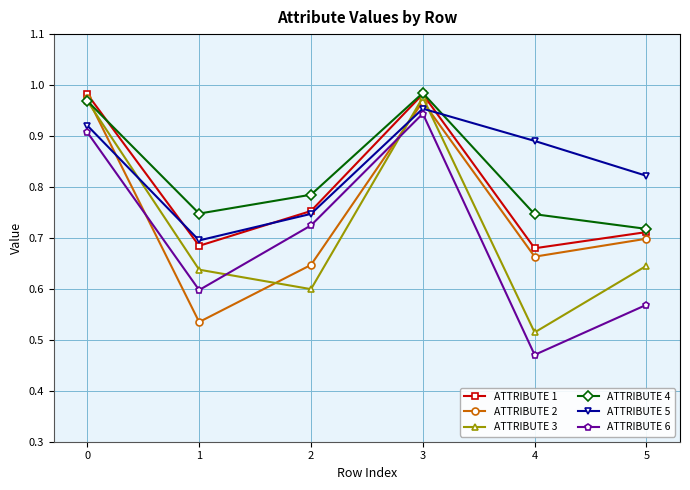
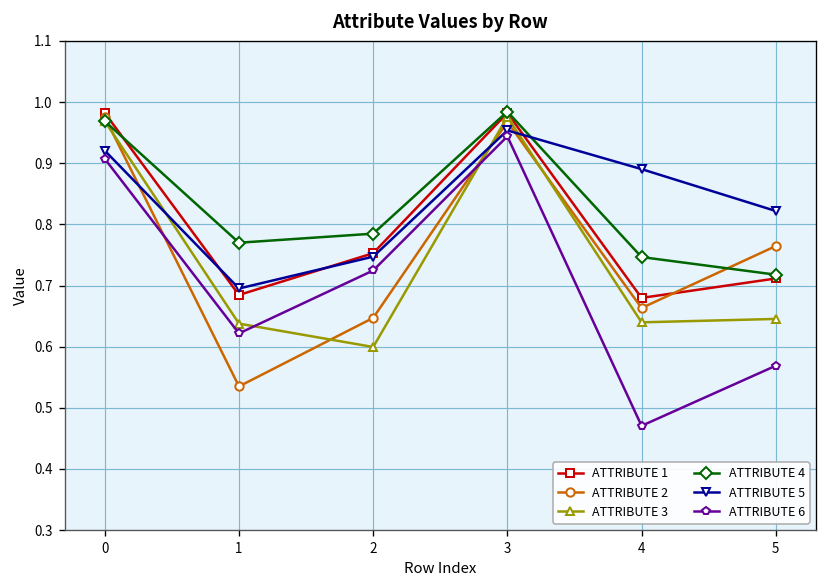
ATTRIBUTE 4, 1: 0.75 -> 0.77
ATTRIBUTE 6, 1: 0.60 -> 0.62
ATTRIBUTE 3, 4: 0.51 -> 0.64
ATTRIBUTE 2, 5: 0.70 -> 0.76
